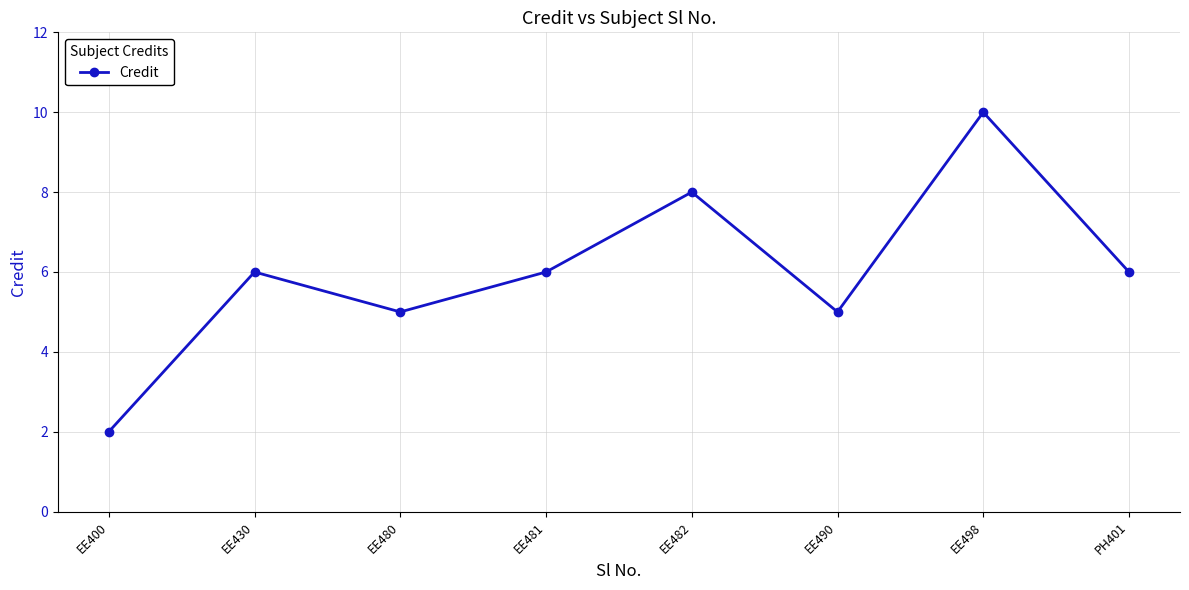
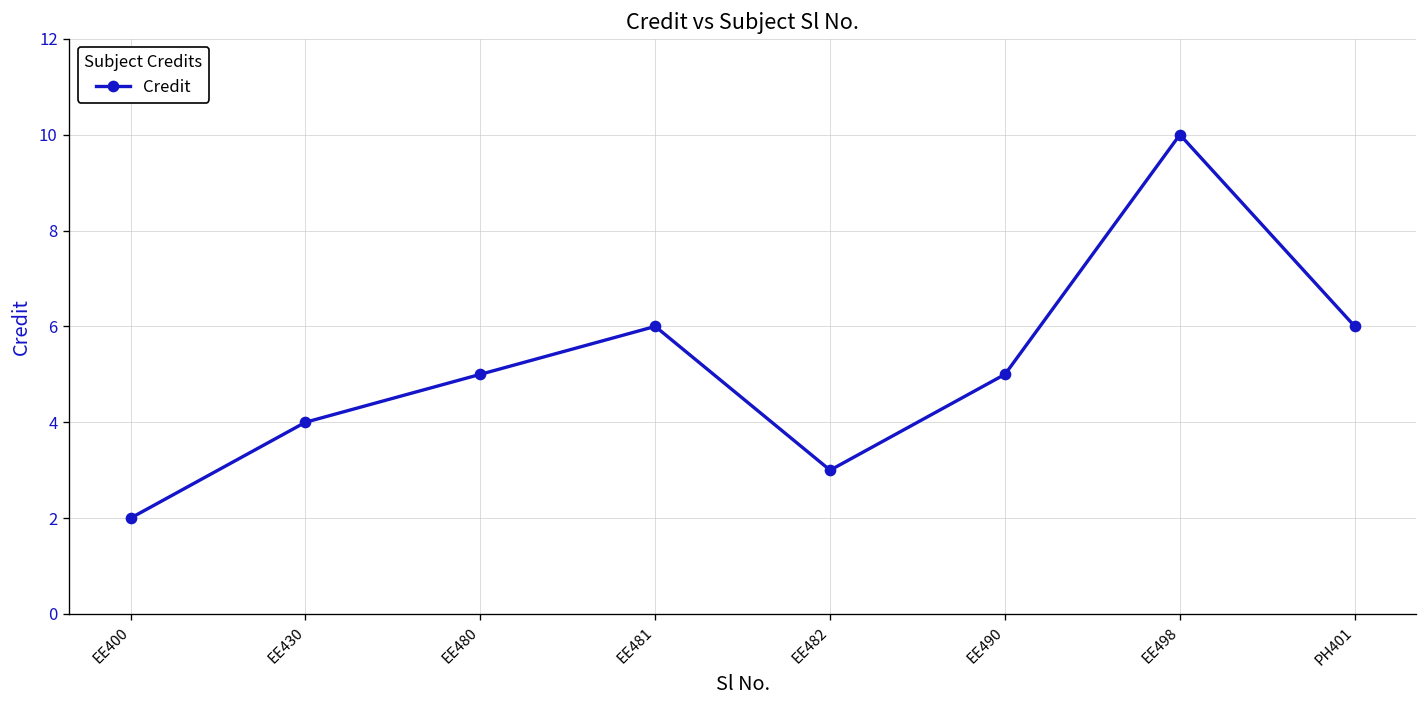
EE430: 6 -> 4
EE482: 8 -> 3
